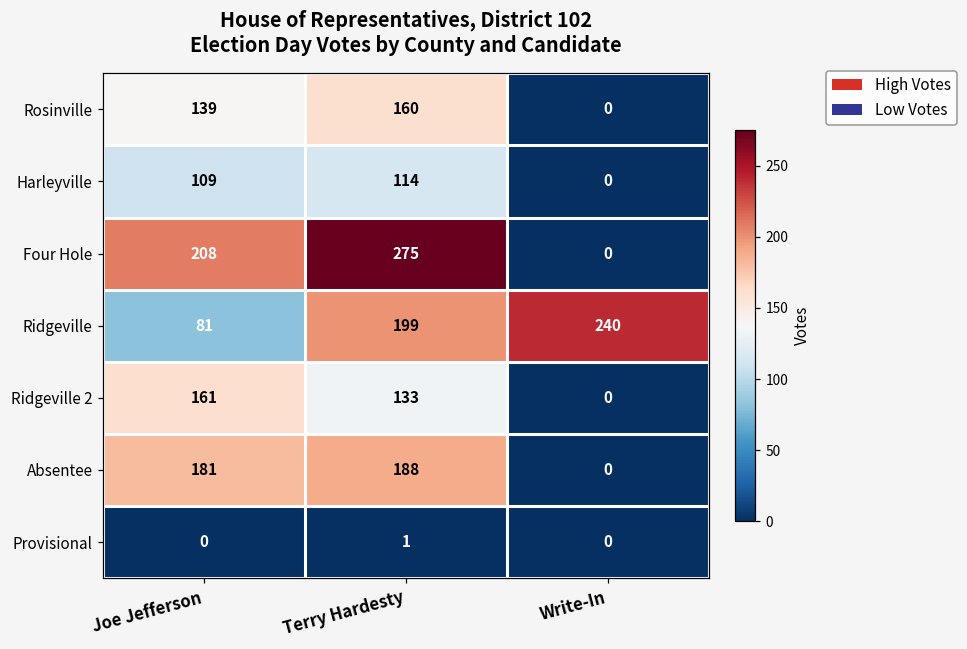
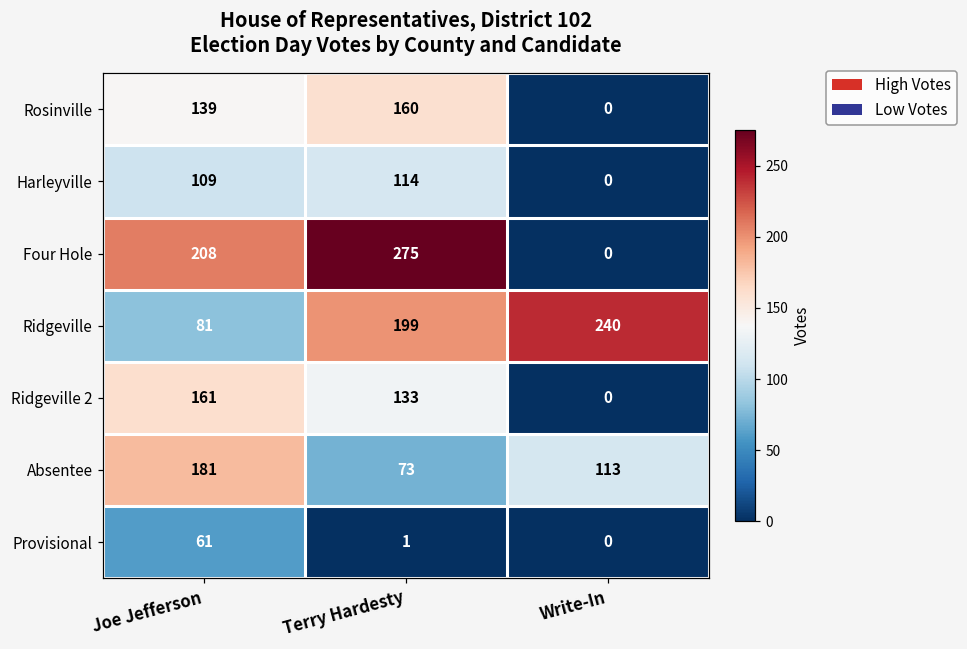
Absentee, Terry Hardesty: 188 -> 73
Absentee, Write-In: 0 -> 113
Provisional, Joe Jefferson: 0 -> 61
